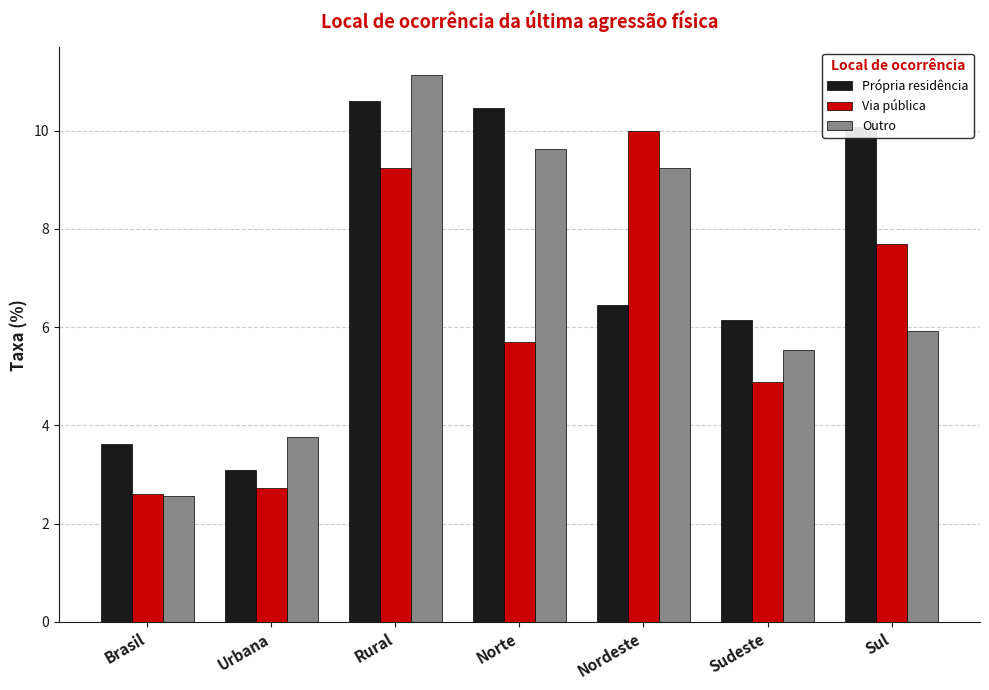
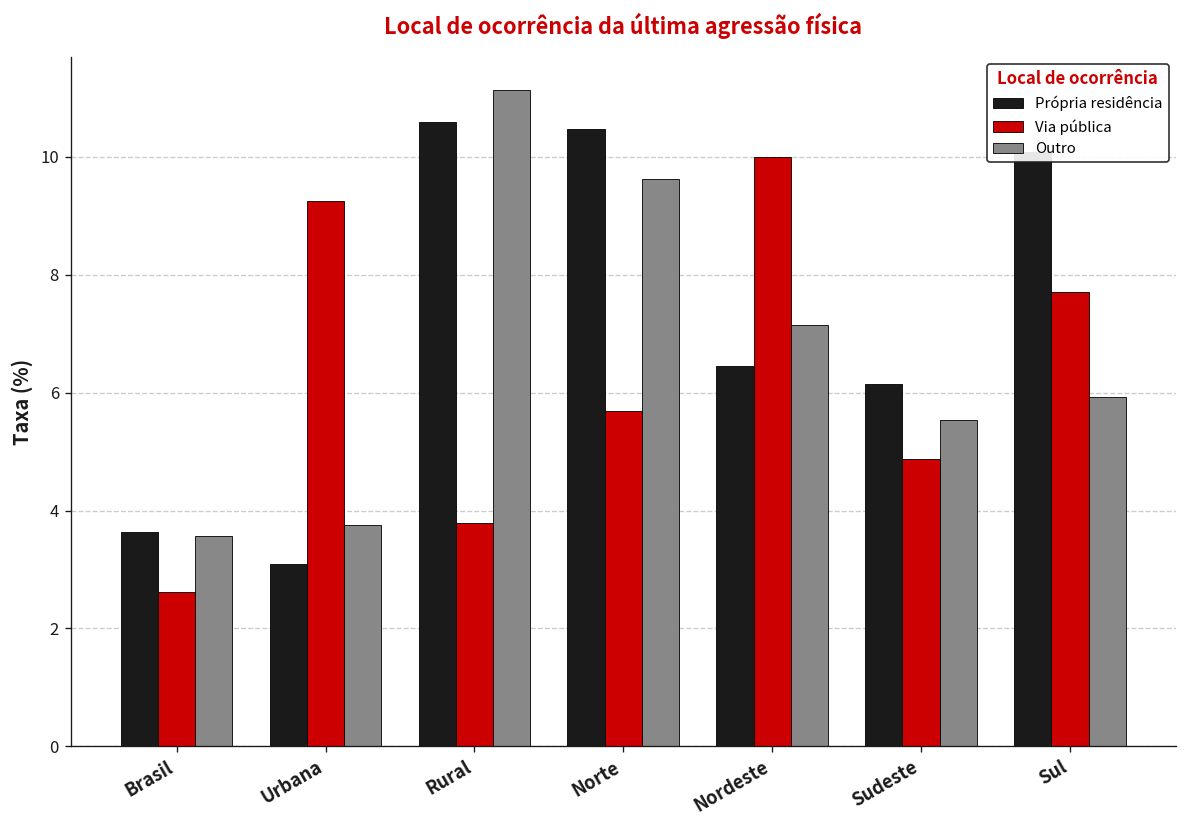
Outro, Brasil: 2.6 -> 3.6
Via pública, Urbana: 2.7 -> 9.3
Via pública, Rural: 9.3 -> 3.8
Outro, Nordeste: 9.3 -> 7.1
